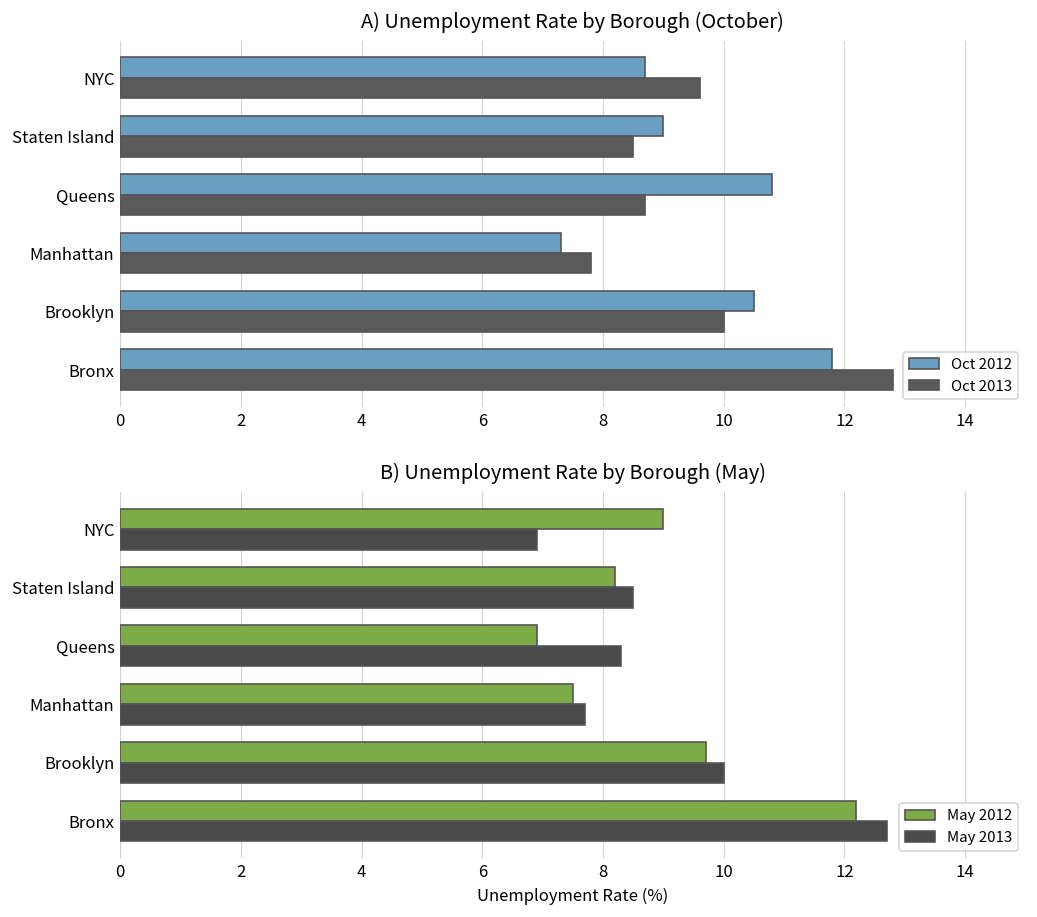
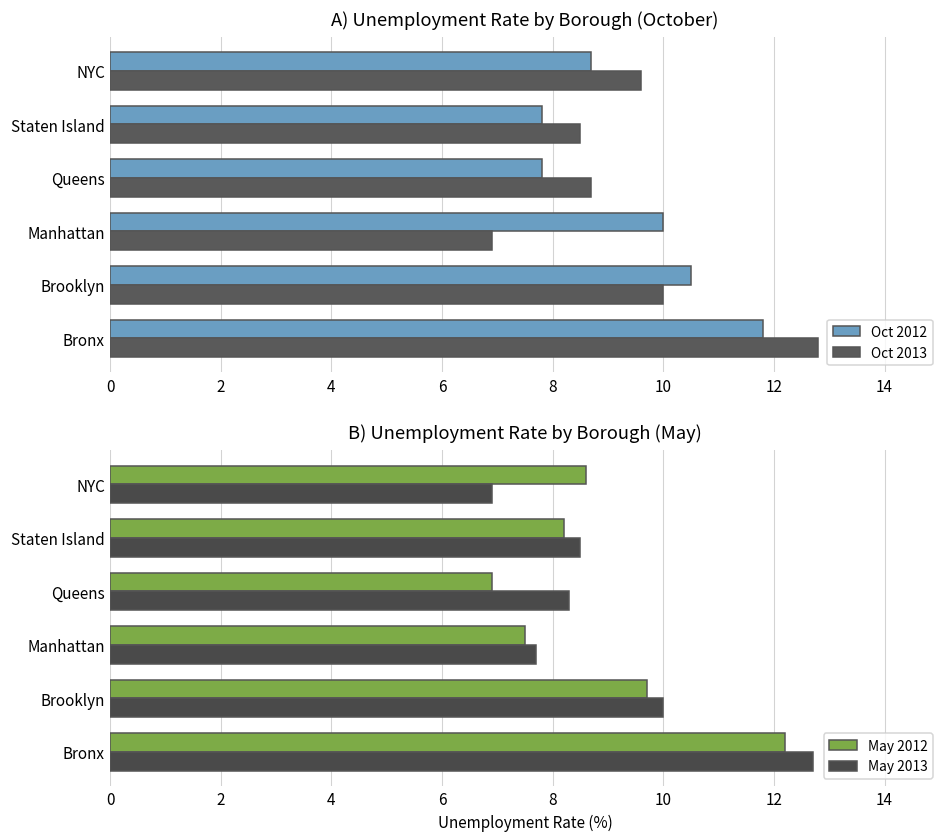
A) Unemployment Rate by Borough (October), Oct 2012, Staten Island: 9.0 -> 7.8
A) Unemployment Rate by Borough (October), Oct 2012, Queens: 10.8 -> 7.8
A) Unemployment Rate by Borough (October), Oct 2012, Manhattan: 7.3 -> 10.0
A) Unemployment Rate by Borough (October), Oct 2013, Manhattan: 7.8 -> 6.9
B) Unemployment Rate by Borough (May), May 2012, NYC: 9.0 -> 8.6
